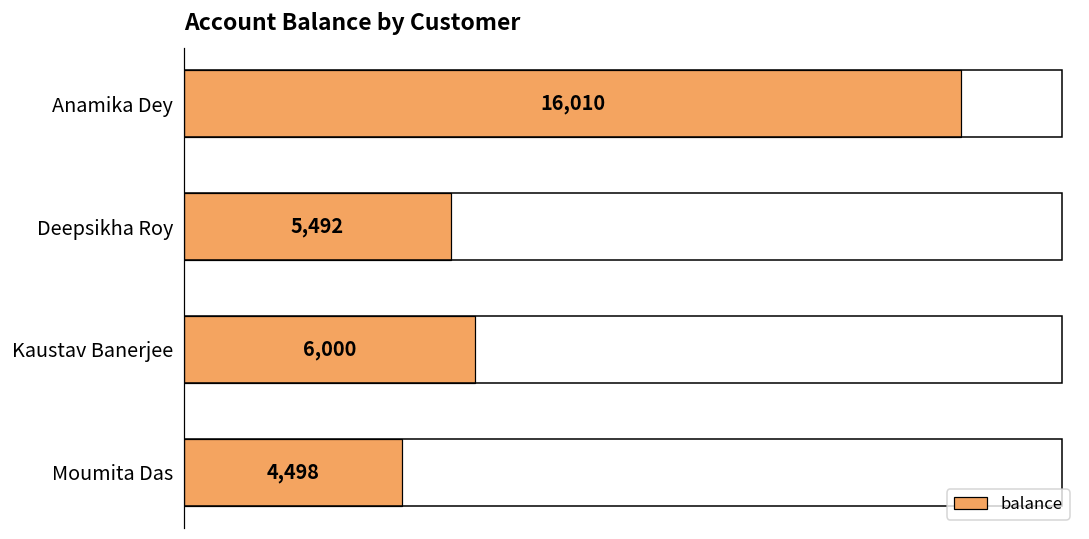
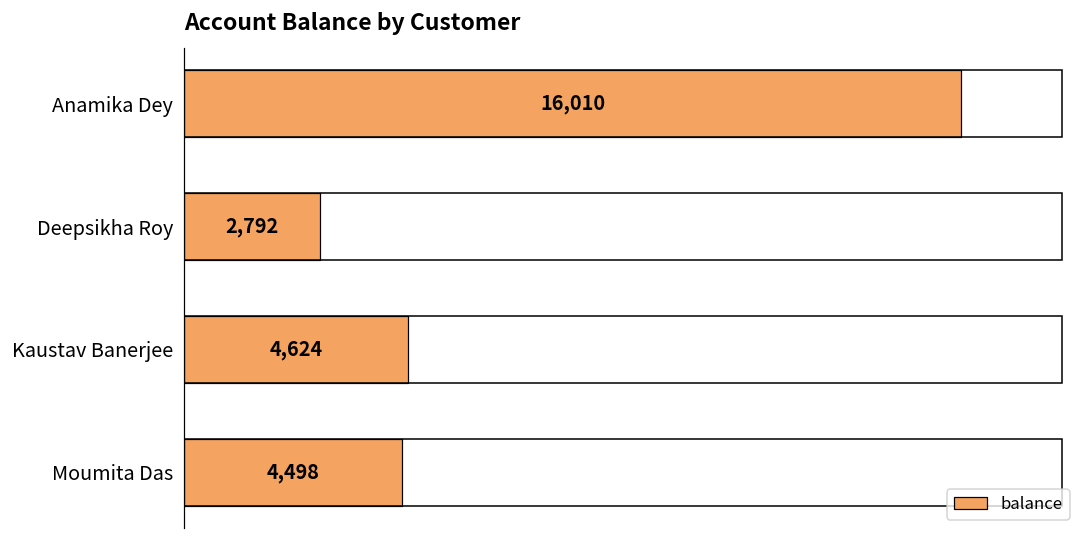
Deepsikha Roy: 5,492 -> 2,792
Kaustav Banerjee: 6,000 -> 4,624
